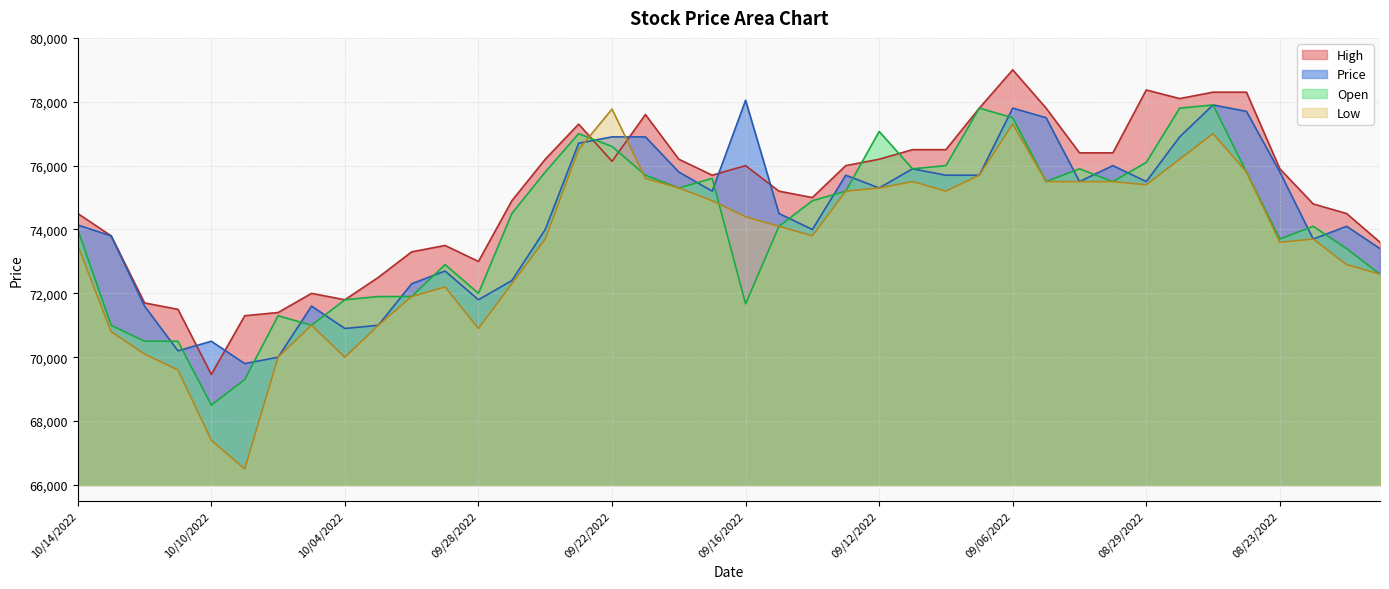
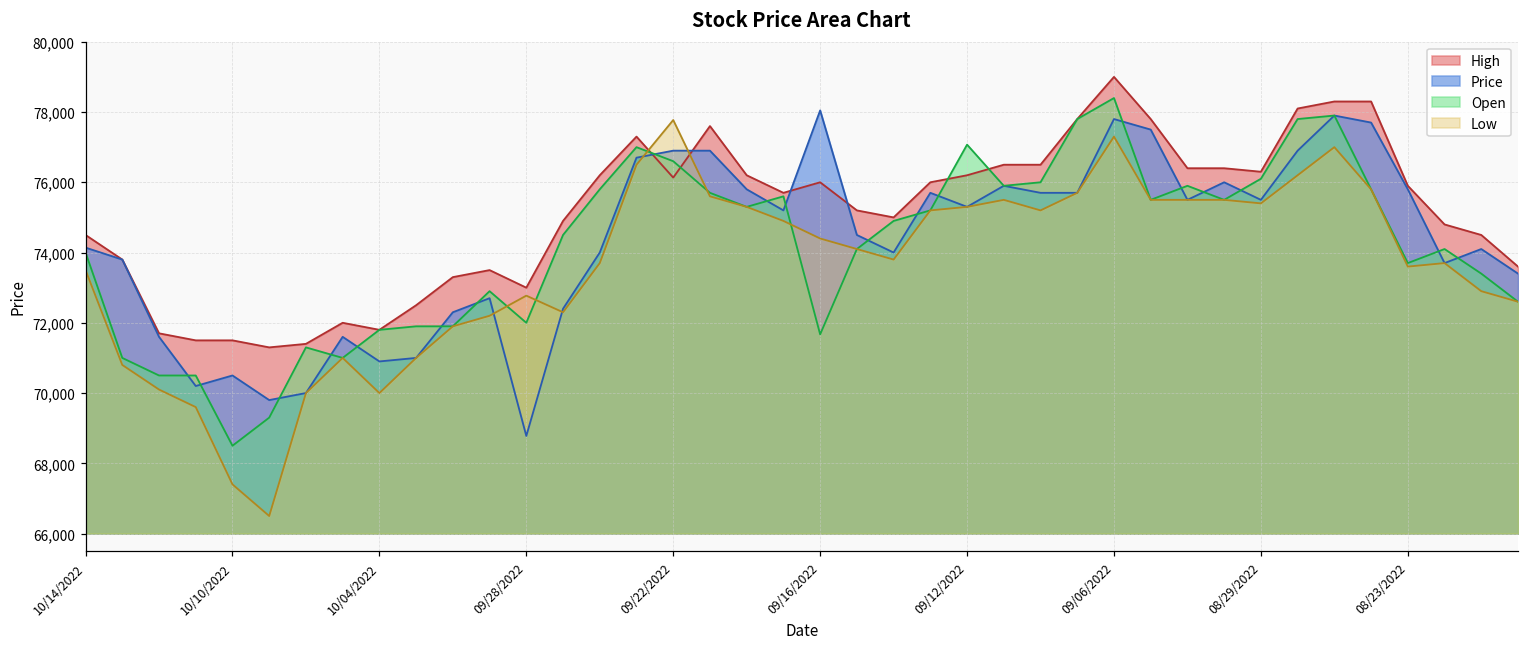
High, 10/10/2022: 69,500 -> 71,500
Price, 09/28/2022: 71,800 -> 68,800
Low, 09/28/2022: 70,900 -> 72,800
Open, 09/06/2022: 77,500 -> 78,400
High, 08/29/2022: 78,400 -> 76,300
